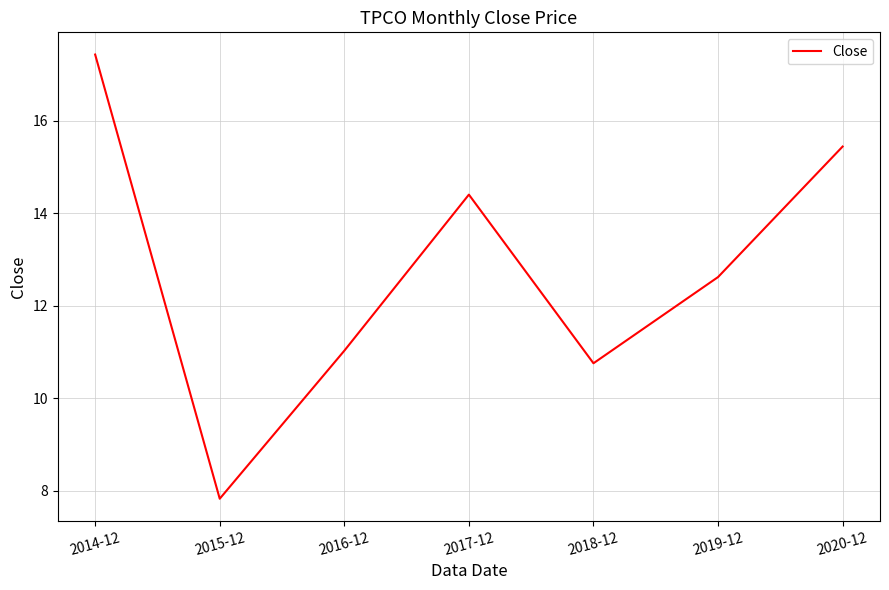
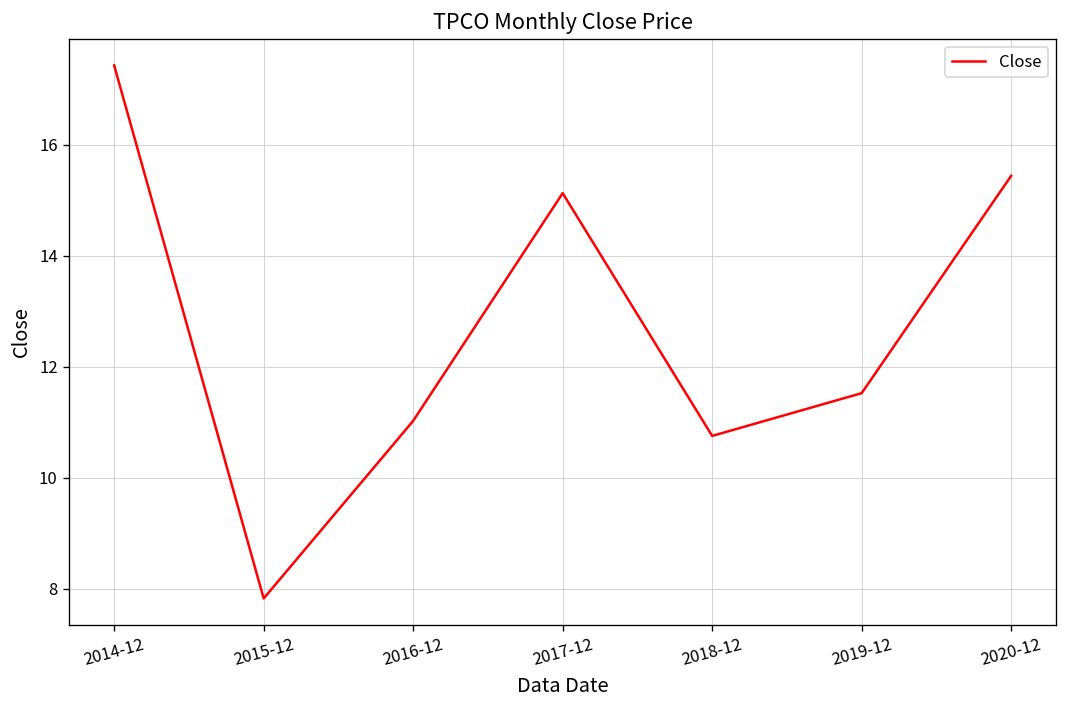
2017-12: 14.4 -> 15.1
2019-12: 12.6 -> 11.5
